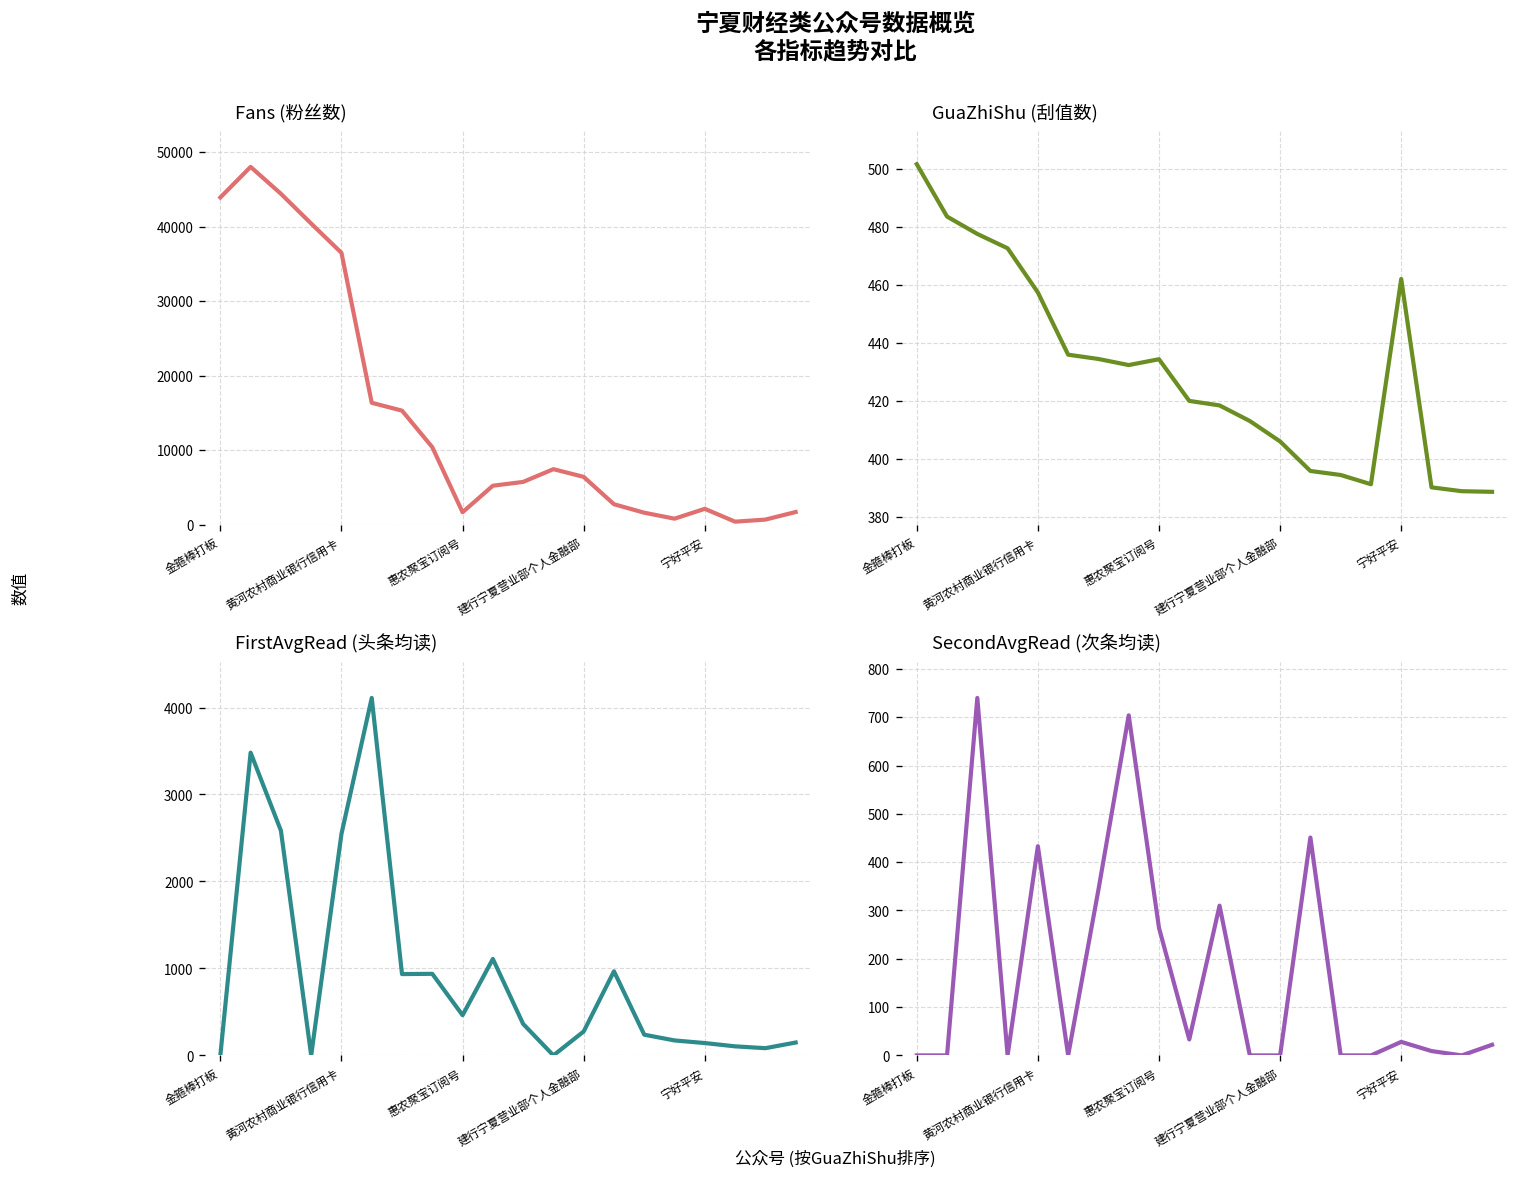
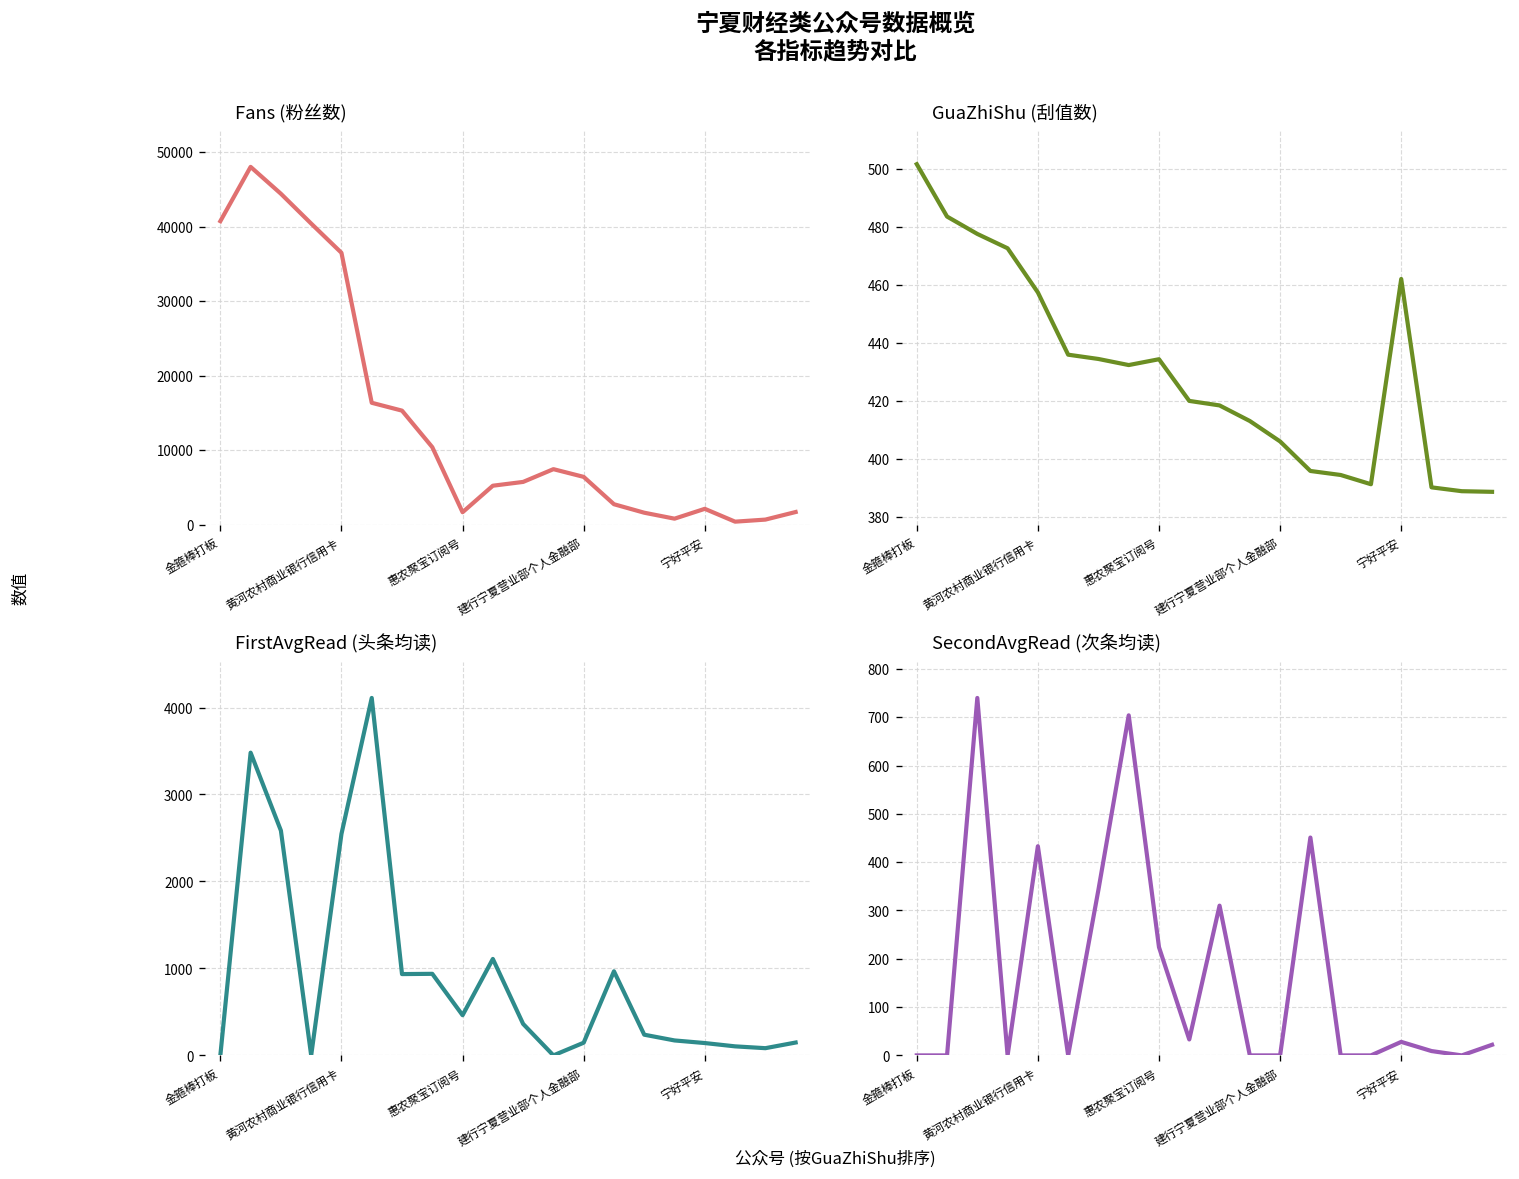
Fans (粉丝数), 金箍棒打板: 44000 -> 41000
FirstAvgRead (头条均读), 建行宁夏营业部个人金融部: 300 -> 100
SecondAvgRead (次条均读), 惠农聚宝订阅号: 260 -> 220
